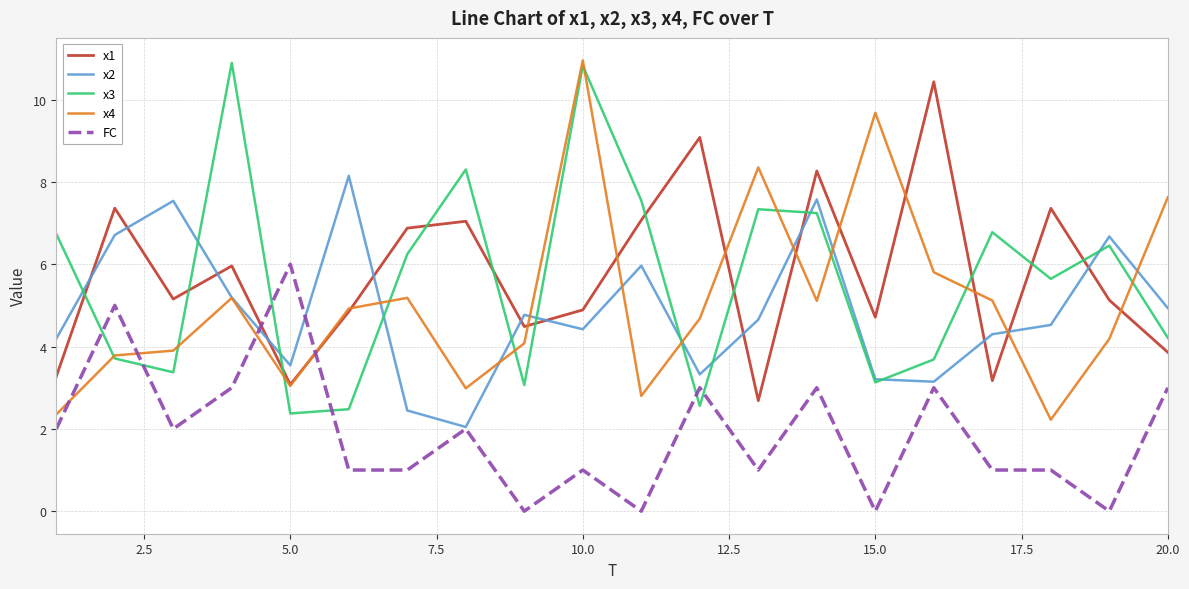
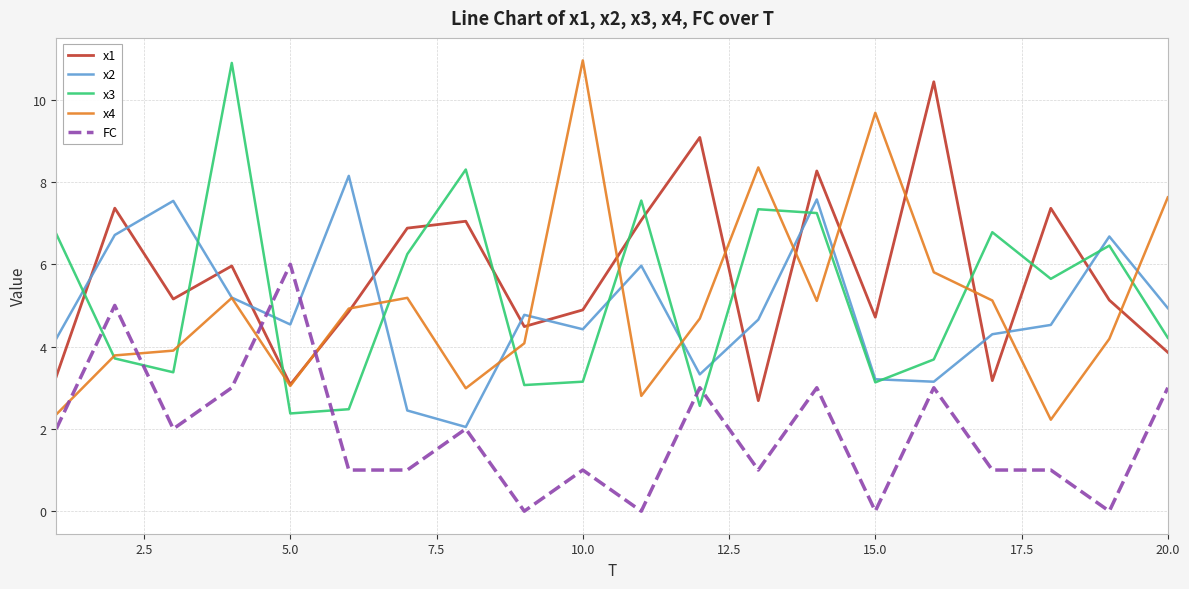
x2, 5.0: 3.5 -> 4.5
x3, 10.0: 10.8 -> 3.1
